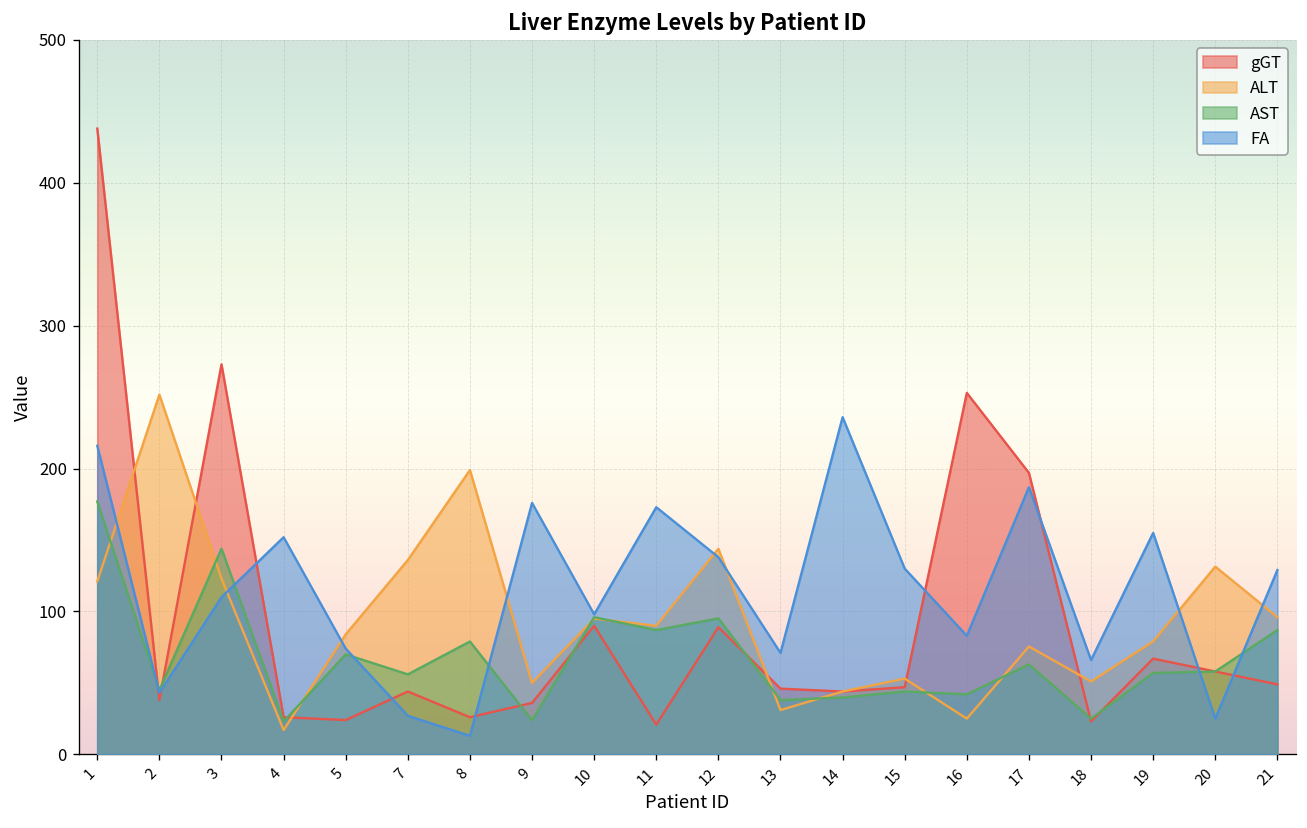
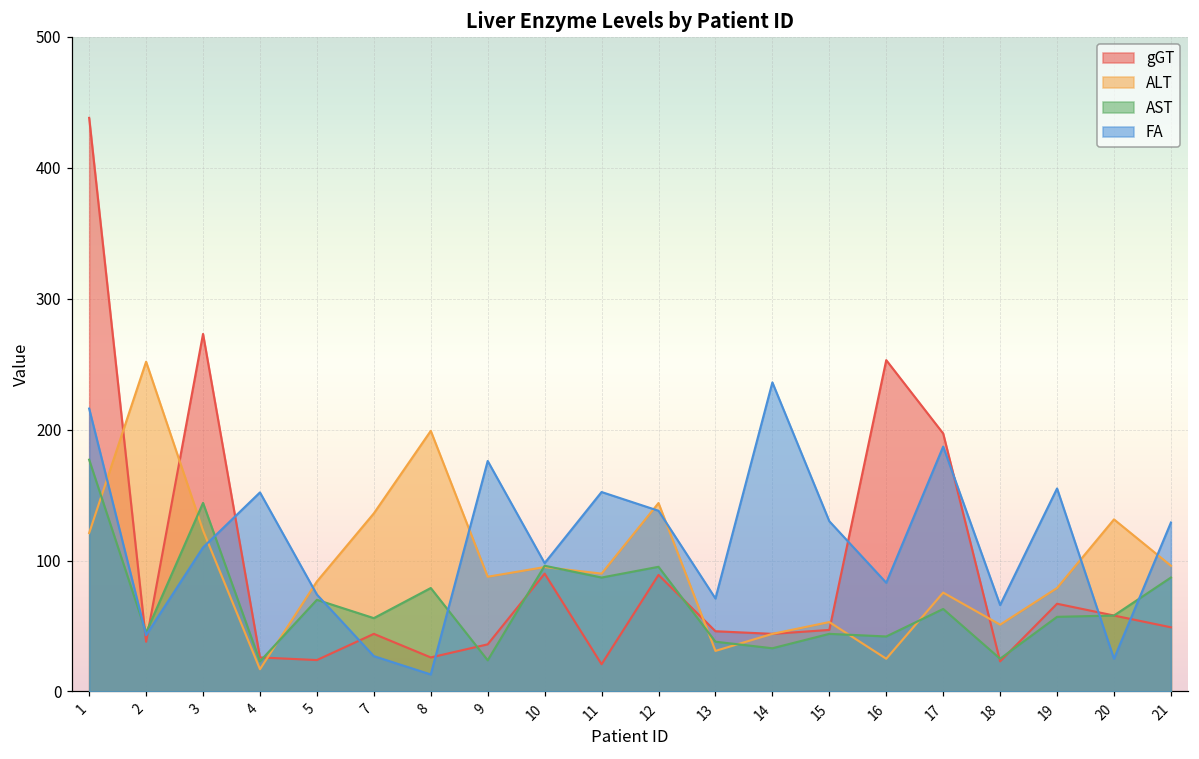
ALT, 9: 50 -> 88
FA, 11: 173 -> 152
AST, 14: 40 -> 33
